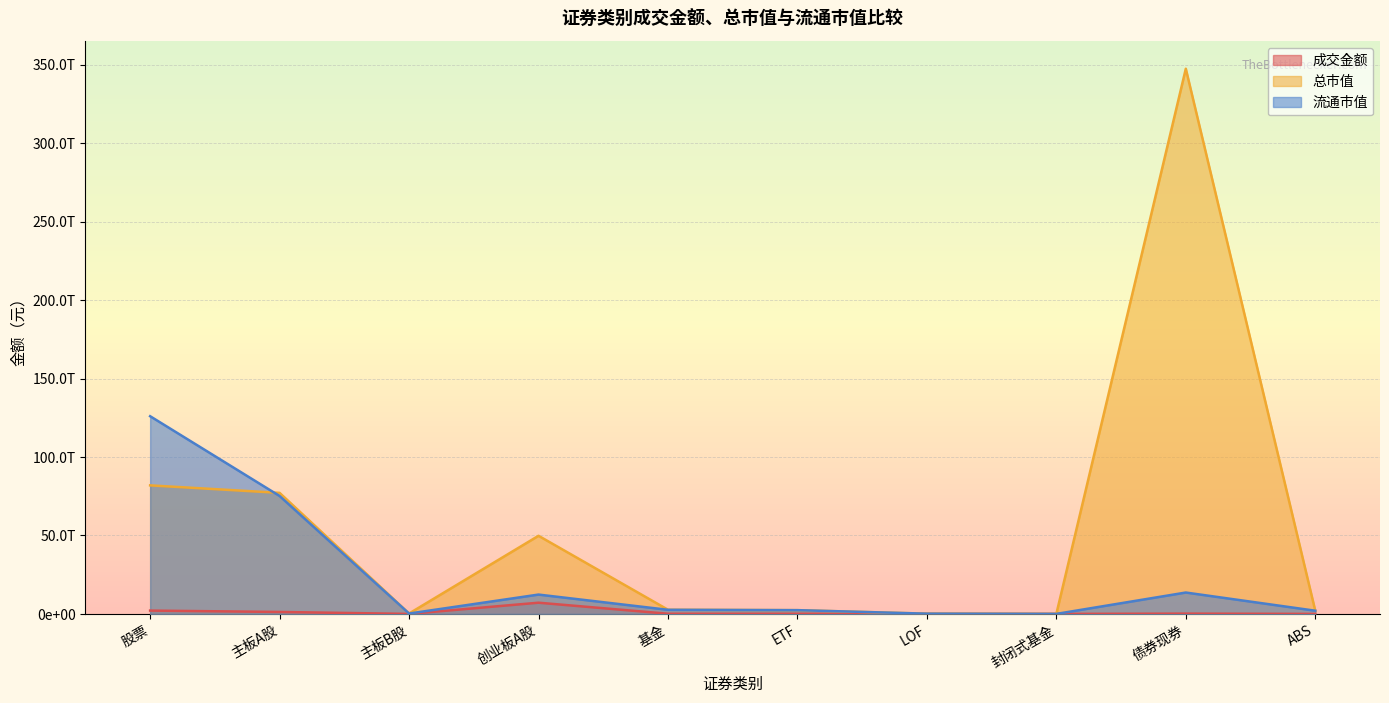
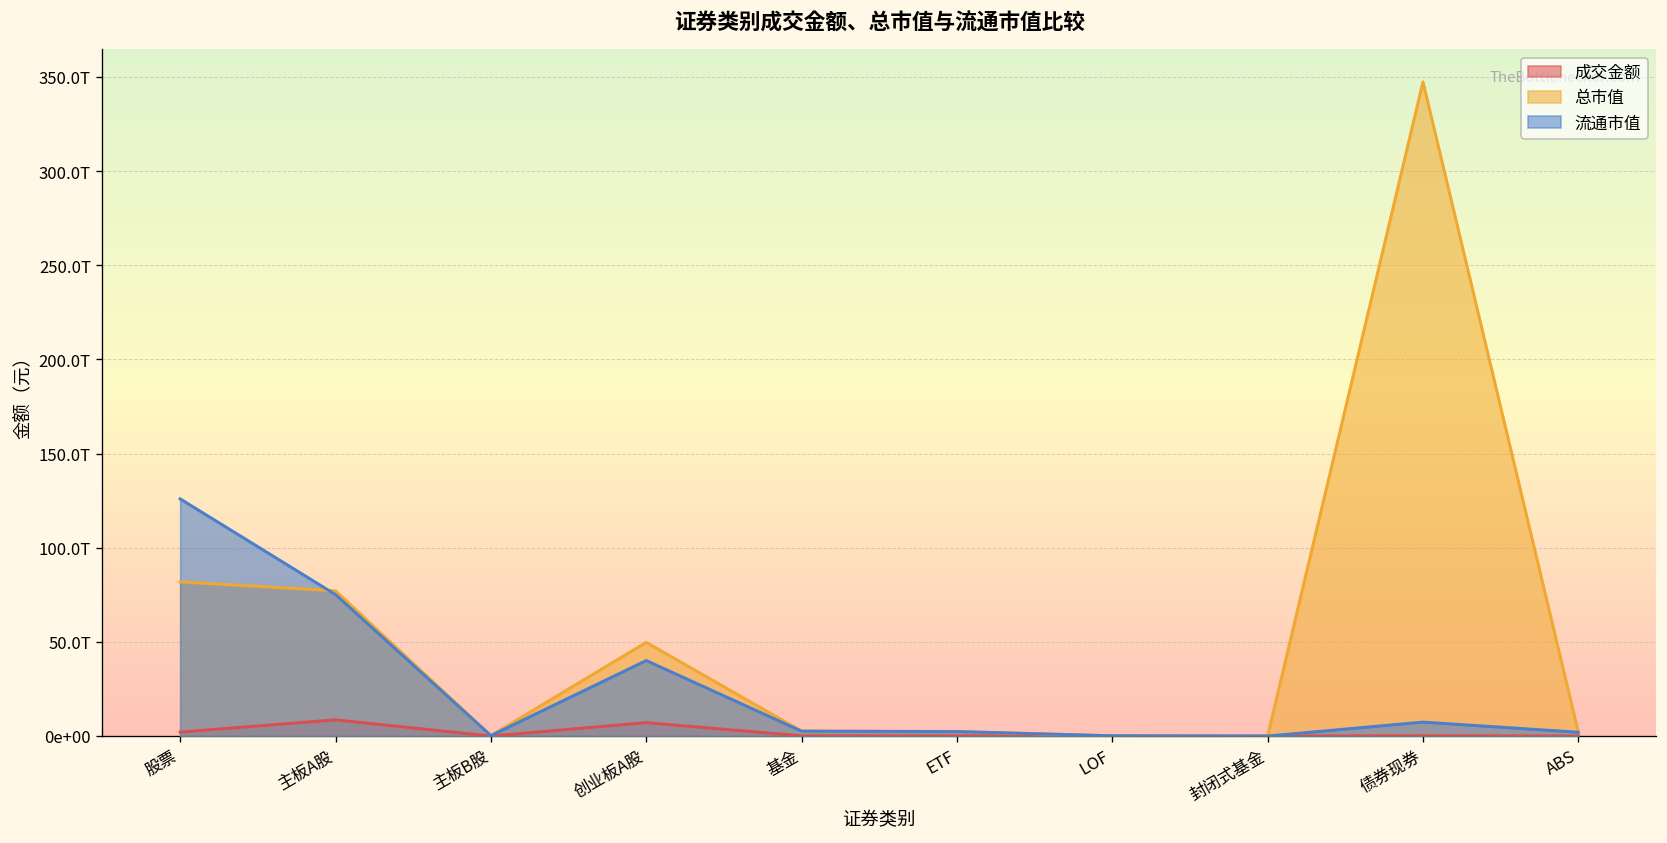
成交金额, 主板A股: 1T -> 9T
流通市值, 创业板A股: 12T -> 40T
流通市值, 债券现券: 14T -> 7T
